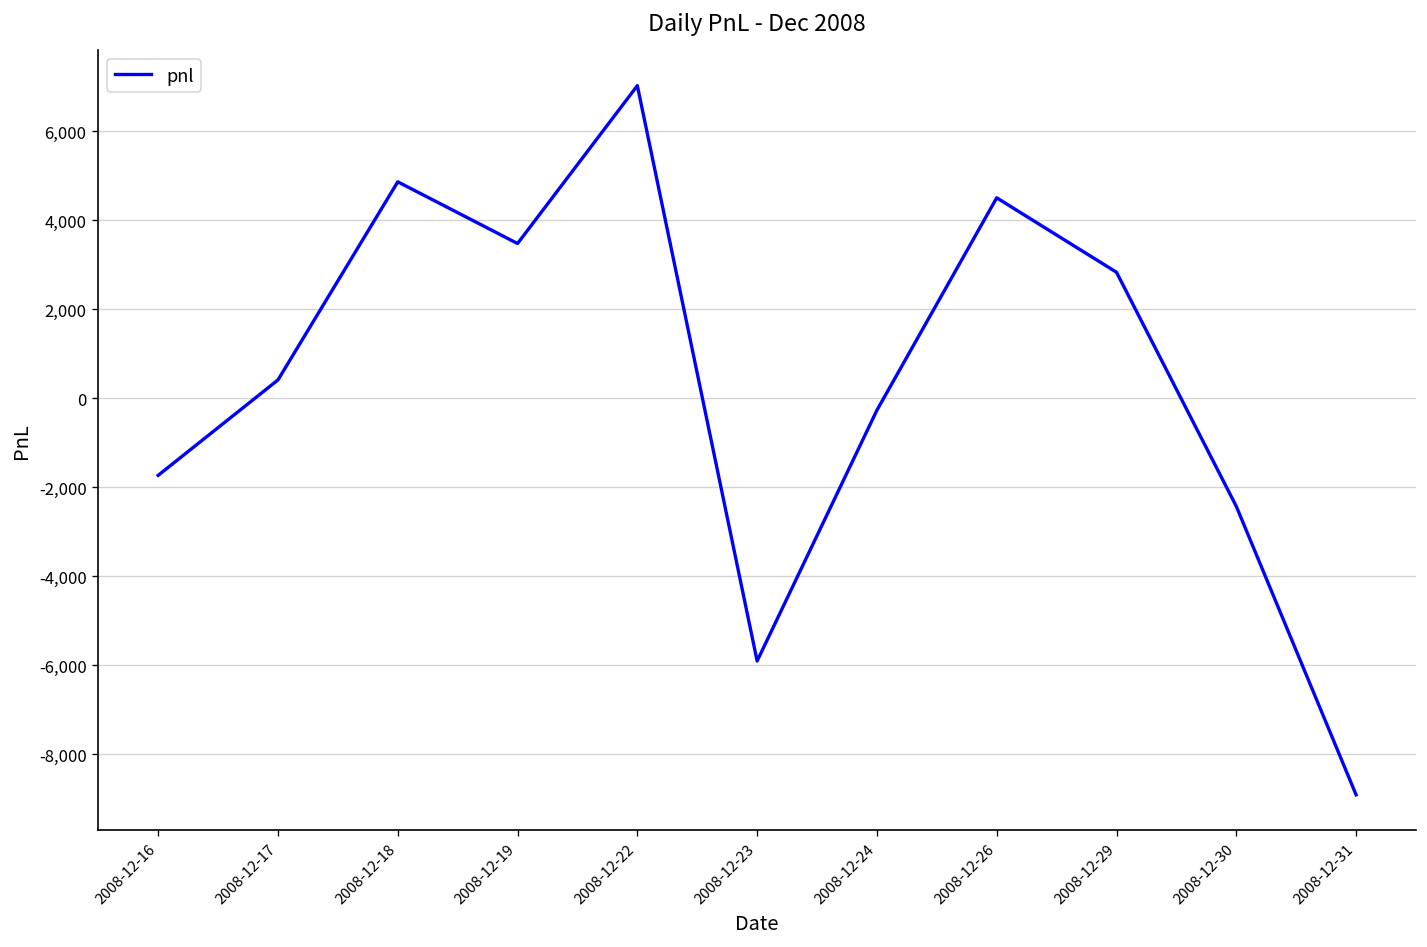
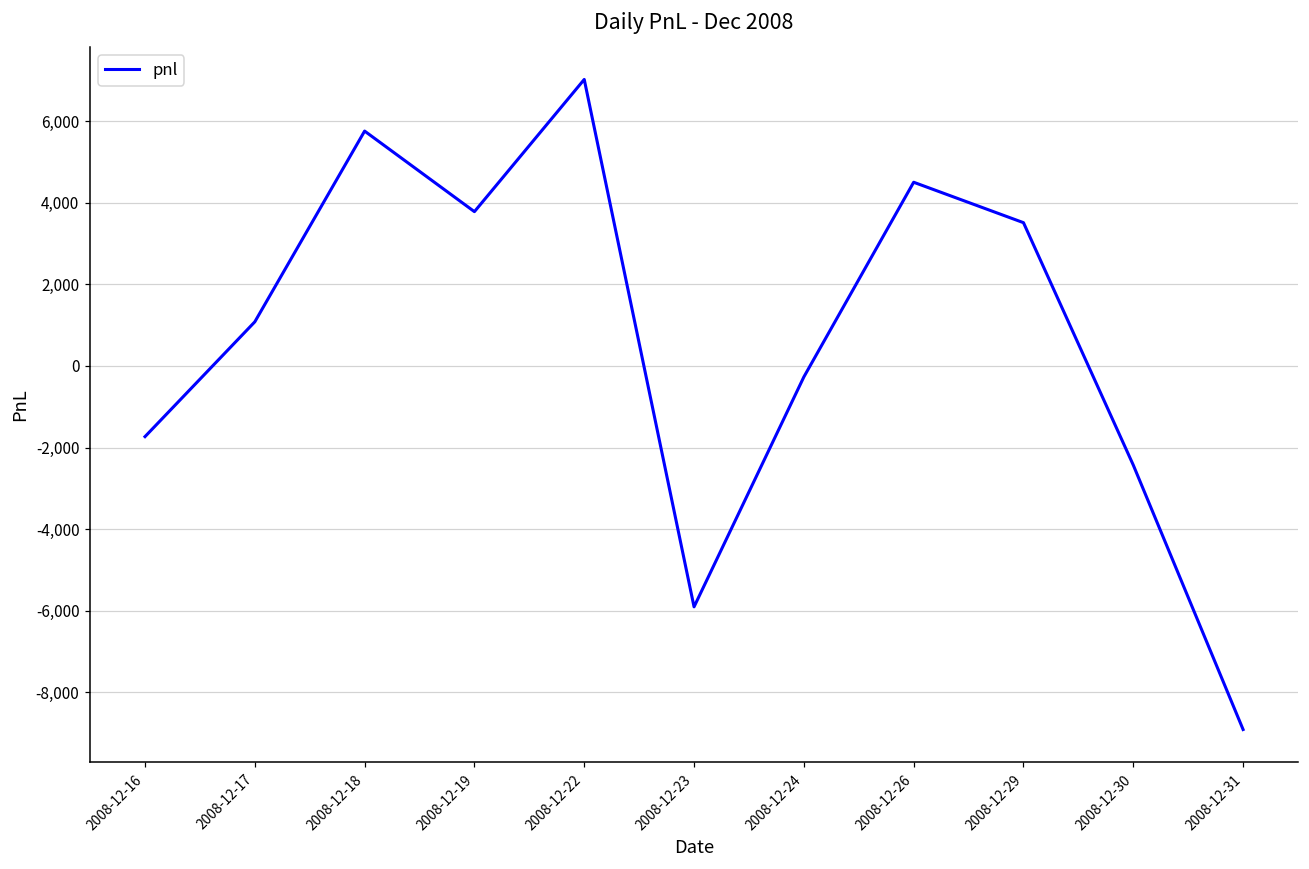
2008-12-17: 400 -> 1,100
2008-12-18: 4,900 -> 5,800
2008-12-19: 3,500 -> 3,800
2008-12-29: 2,800 -> 3,500
